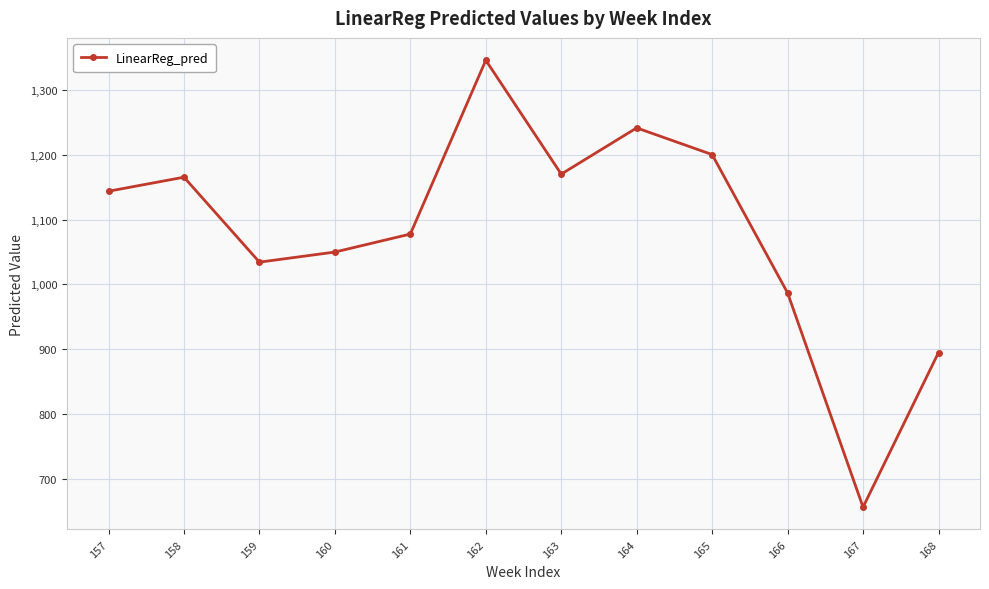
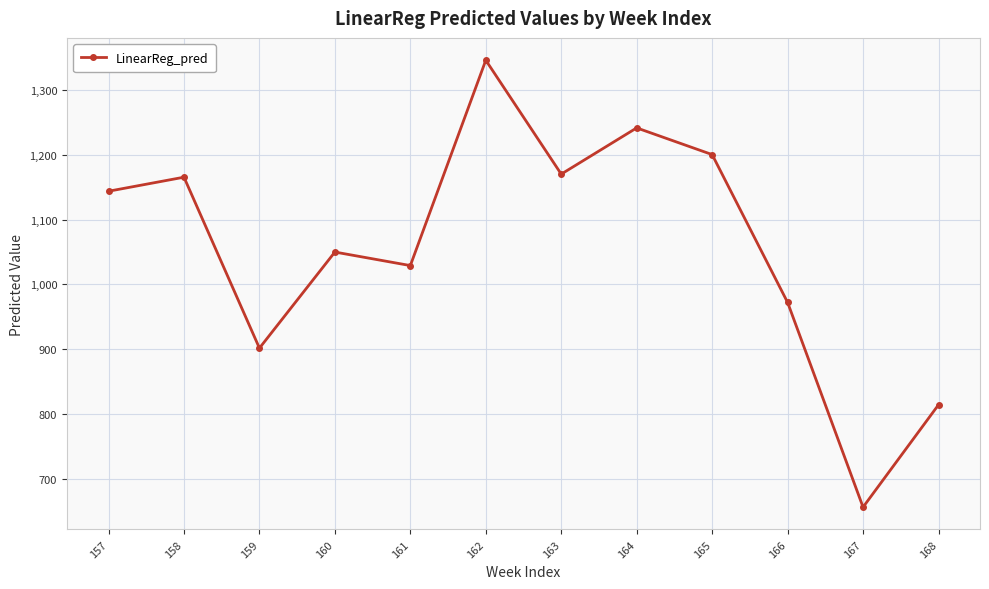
159: 1,030 -> 900
161: 1,080 -> 1,030
166: 990 -> 970
168: 900 -> 810
